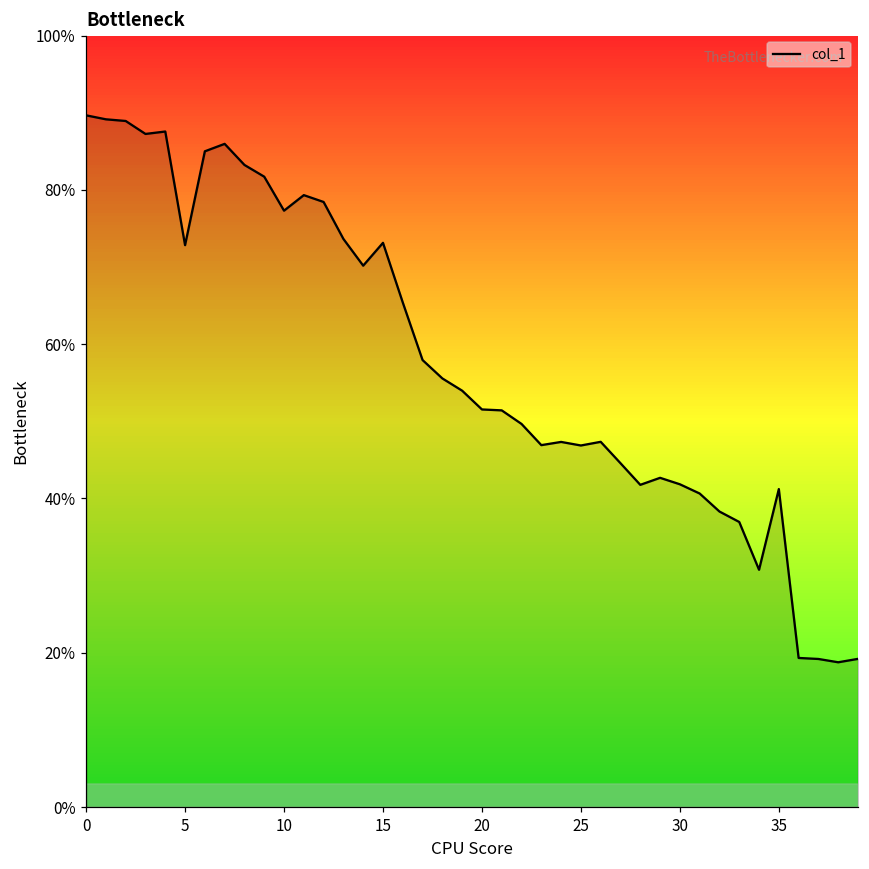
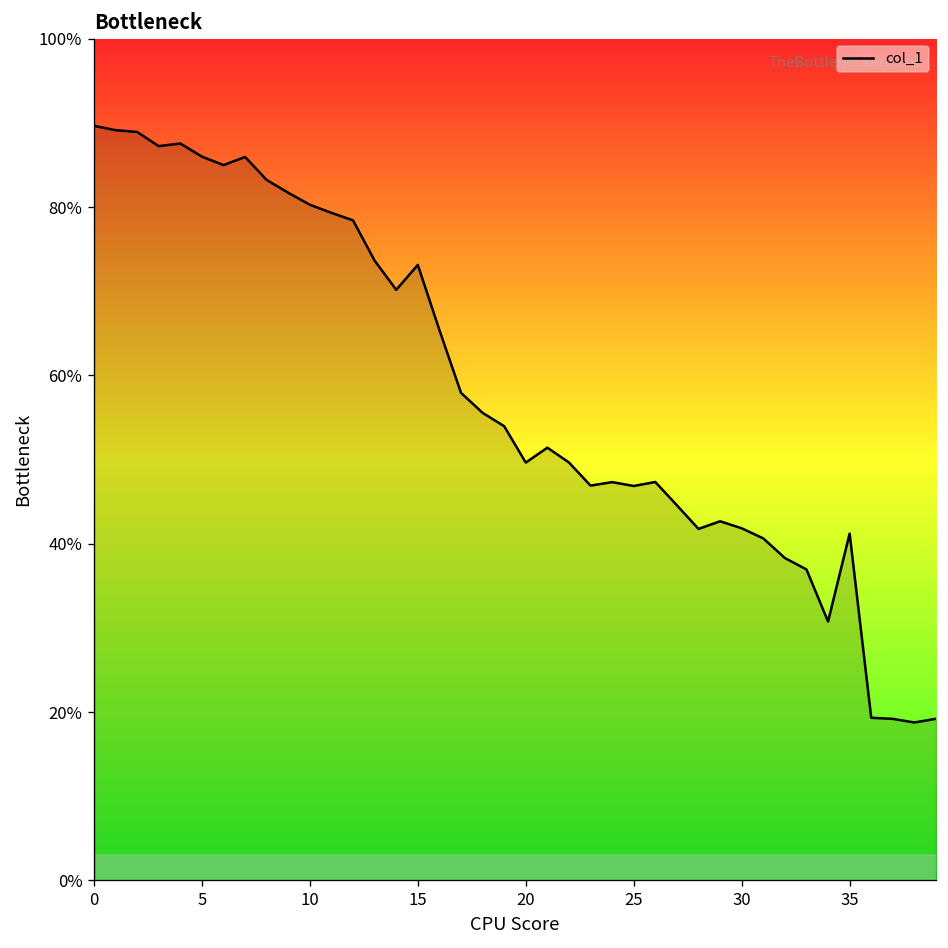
5: 73% -> 86%
10: 77% -> 80%
20: 52% -> 50%
